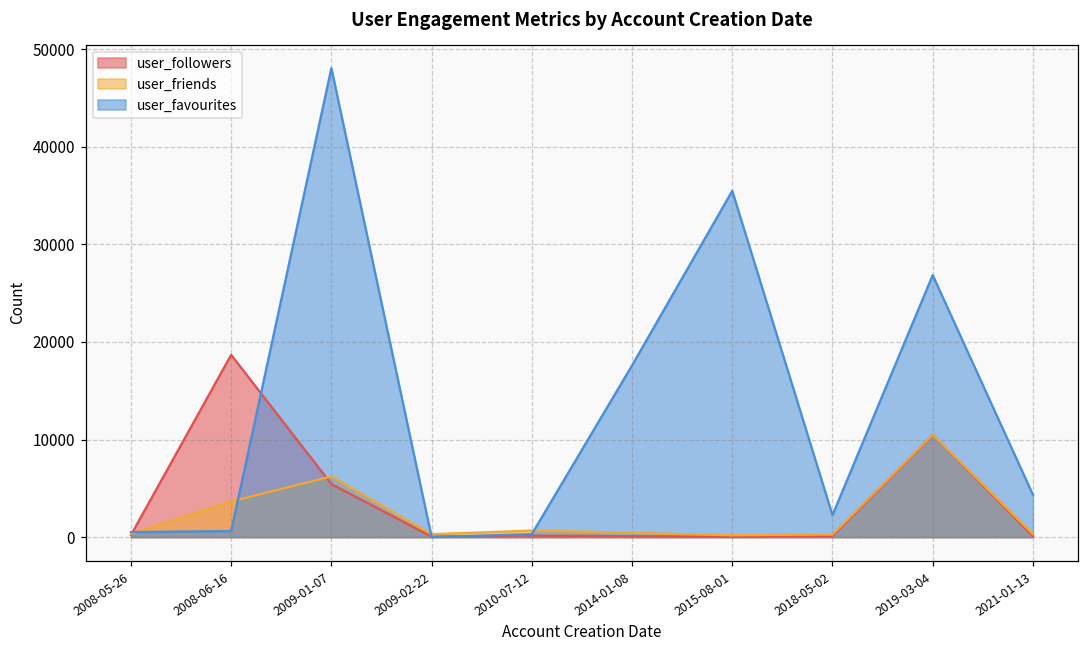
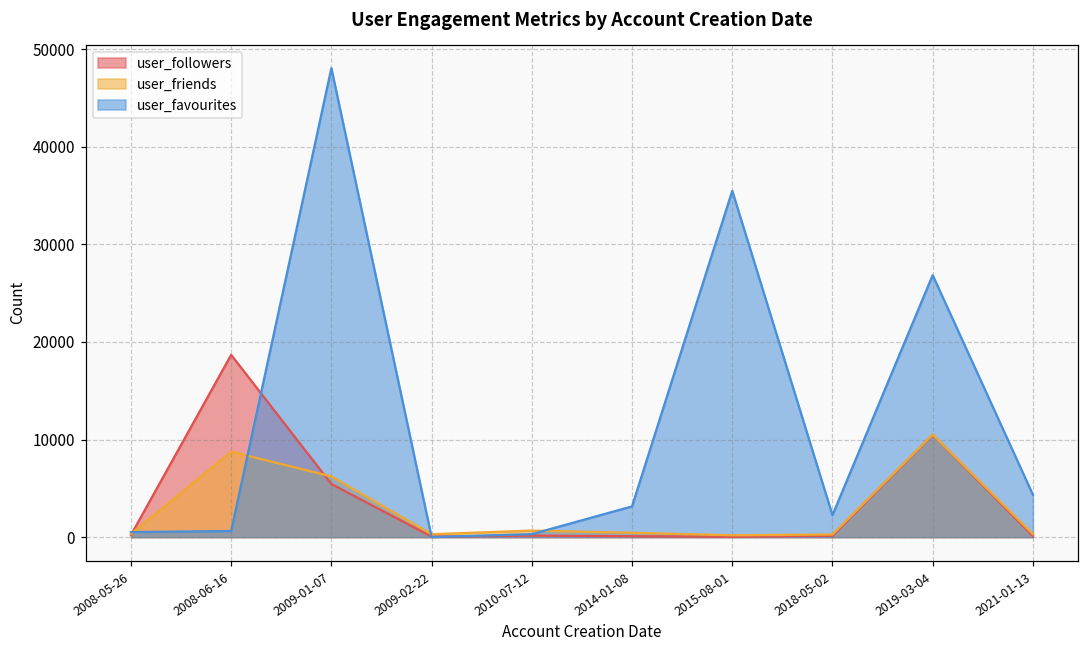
user_friends, 2008-06-16: 4000 -> 9000
user_favourites, 2014-01-08: 18000 -> 3000
